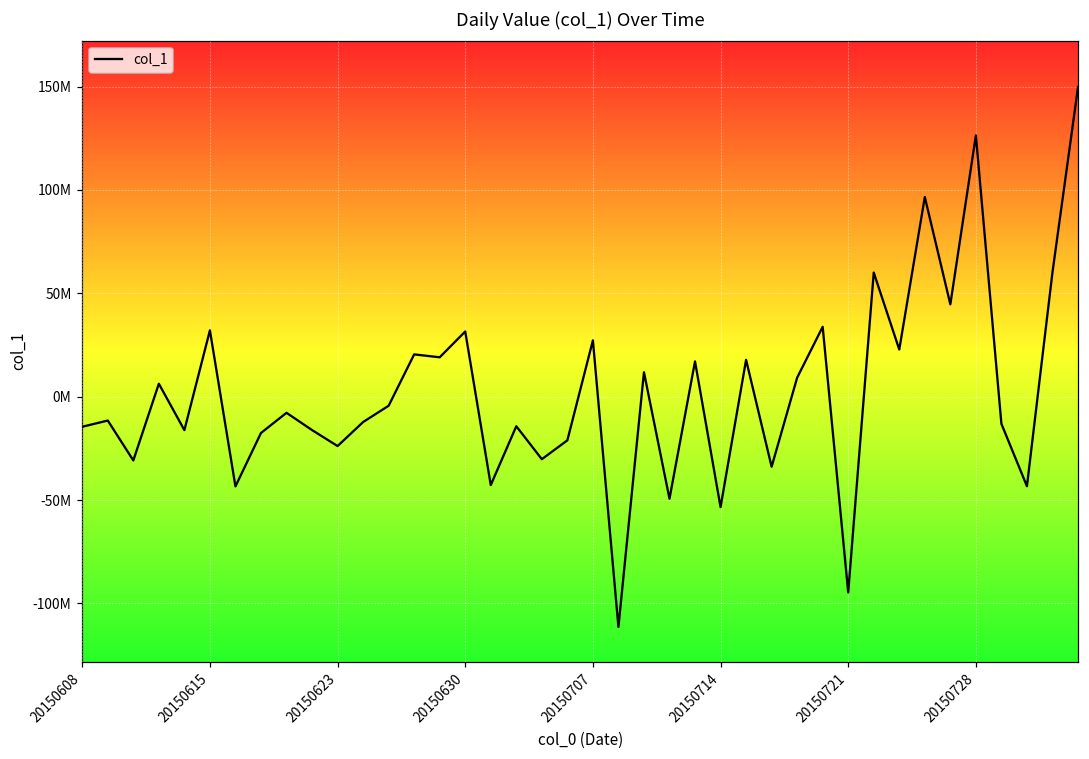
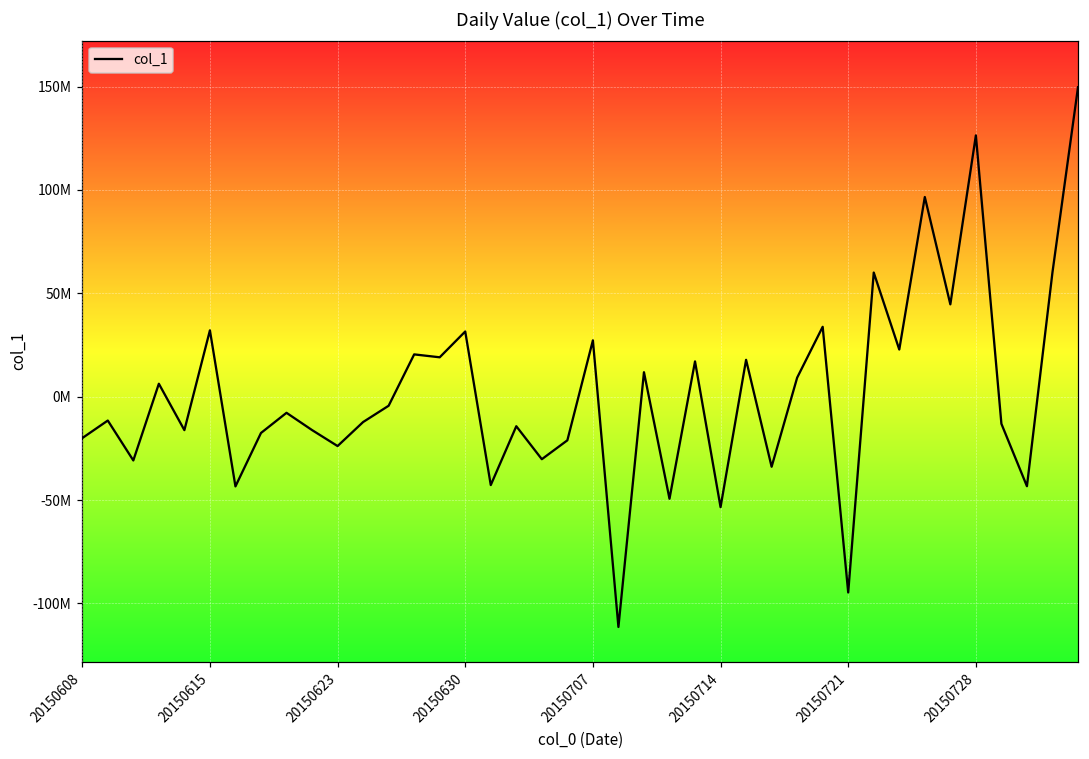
20150608: -15000000 -> -20000000
